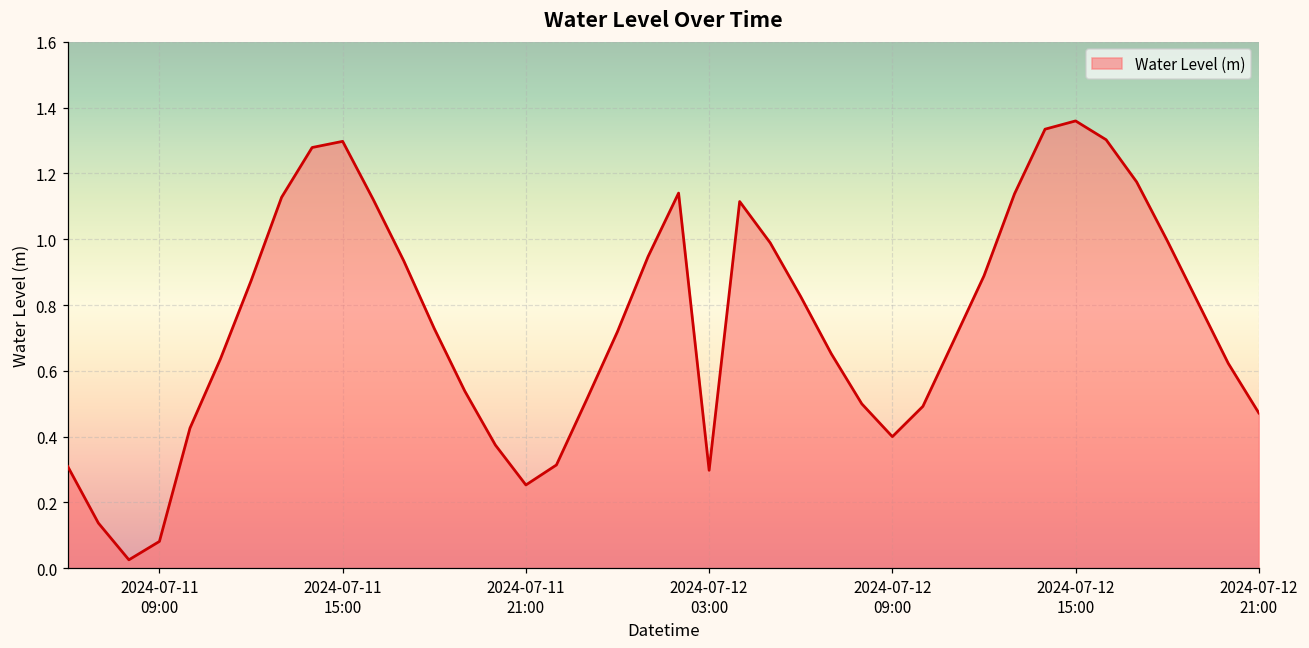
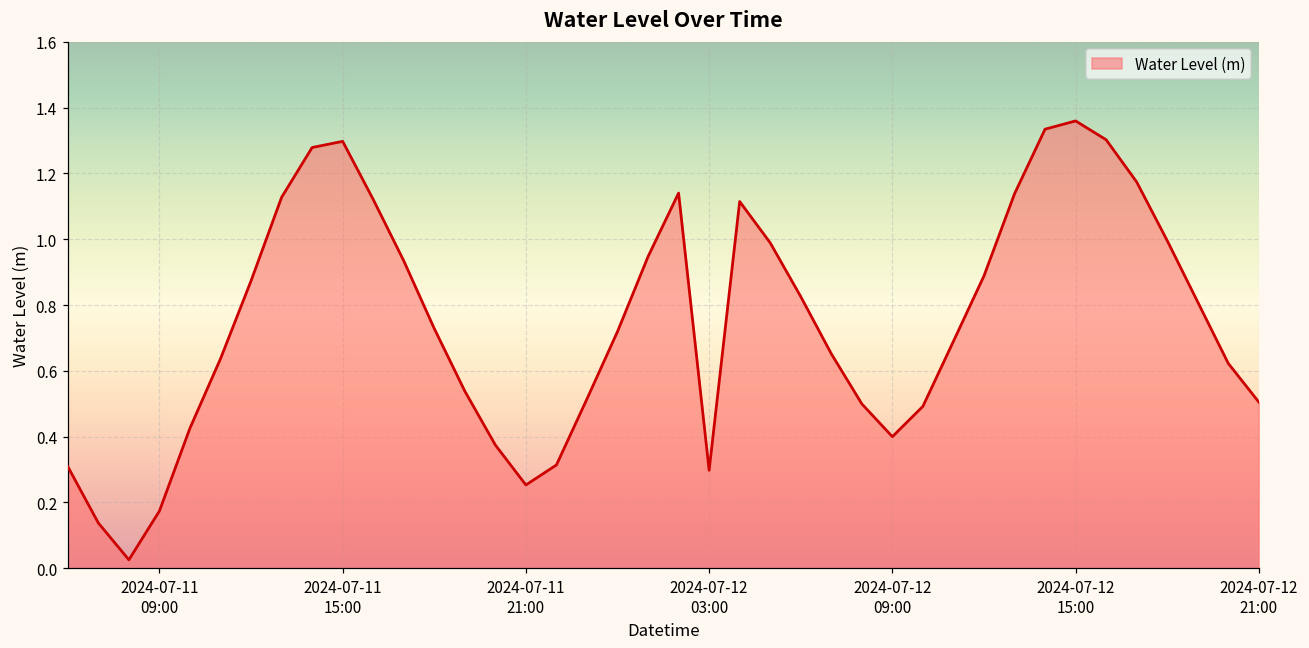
2024-07-11 09:00: 0.08 -> 0.17
2024-07-12 21:00: 0.47 -> 0.51
